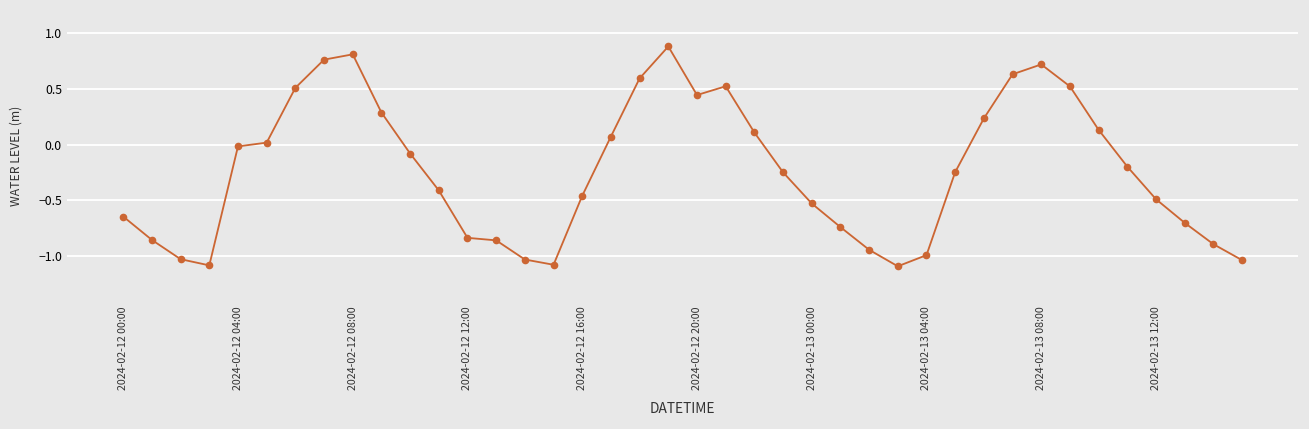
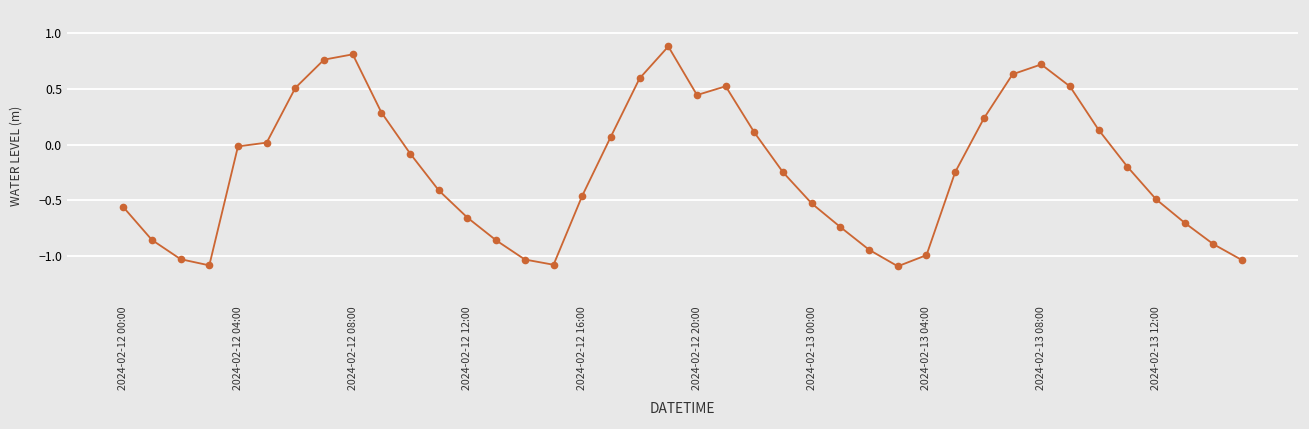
2024-02-12 00:00: -0.65 -> -0.56
2024-02-12 12:00: -0.84 -> -0.66
